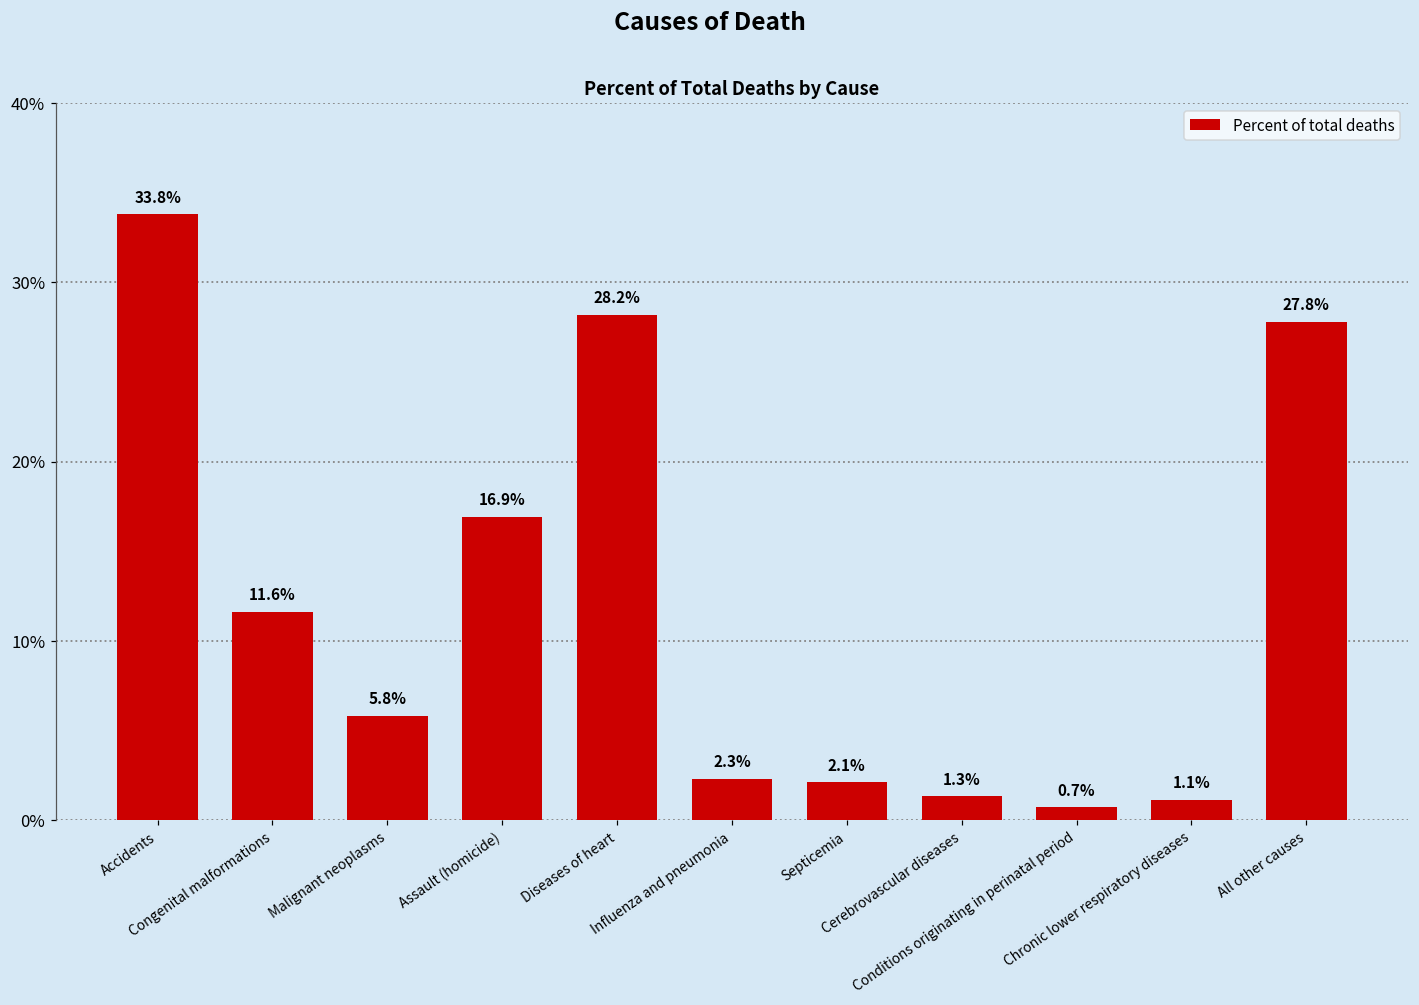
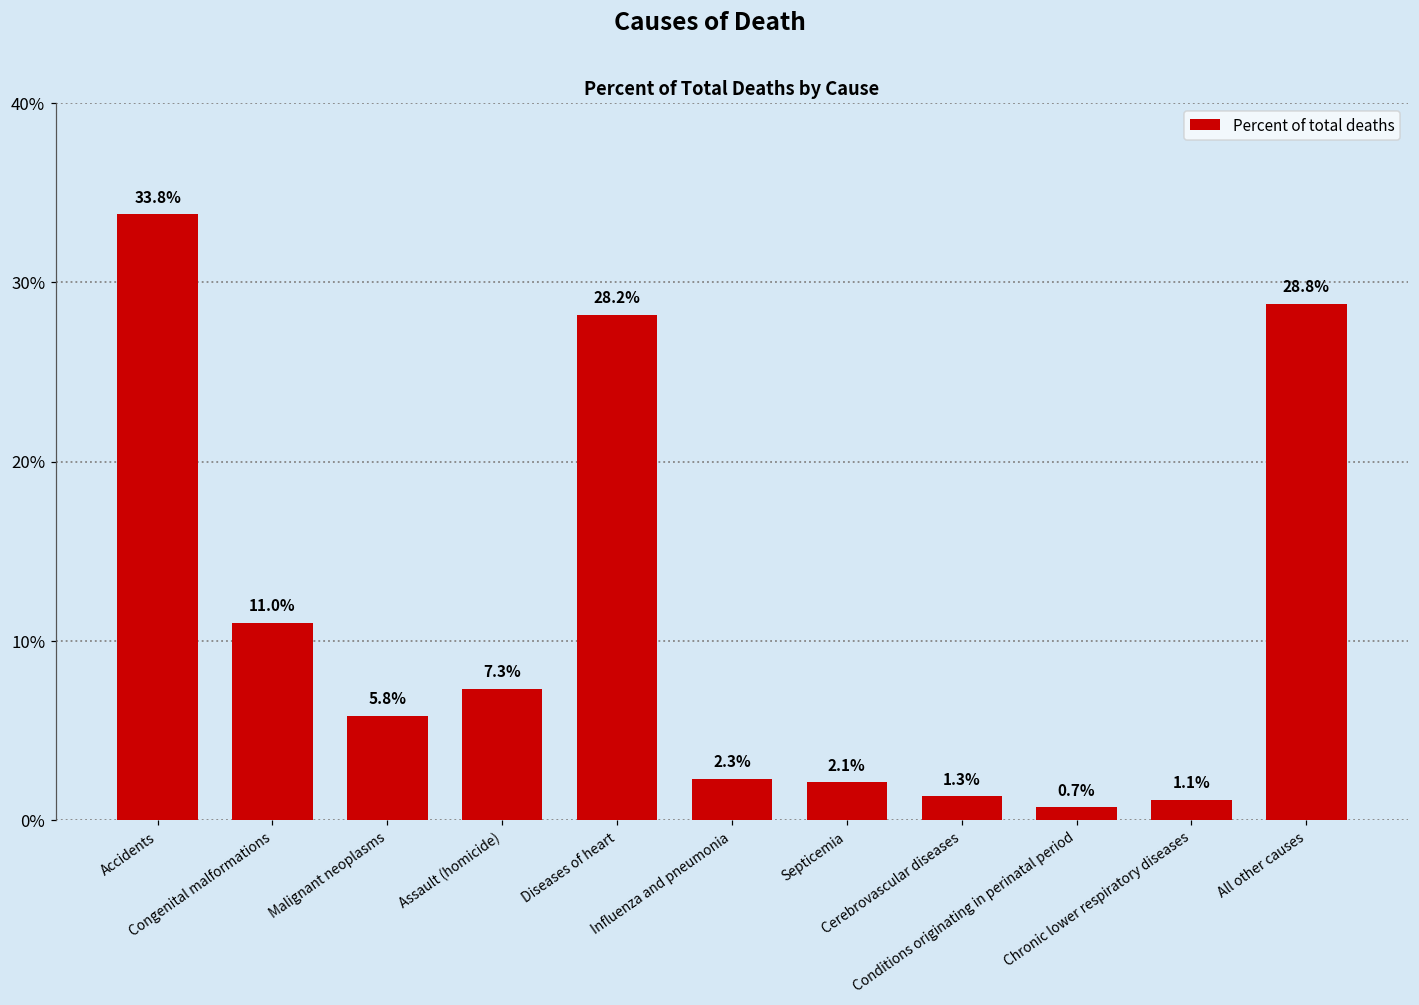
Congenital malformations: 11.6% -> 11.0%
Assault (homicide): 16.9% -> 7.3%
All other causes: 27.8% -> 28.8%
